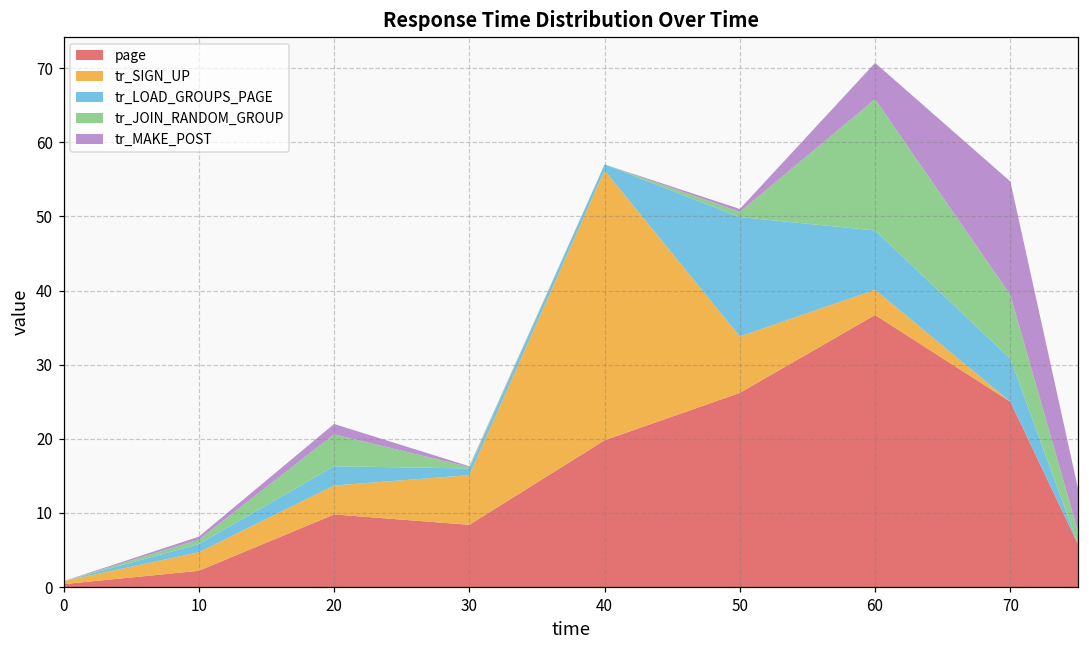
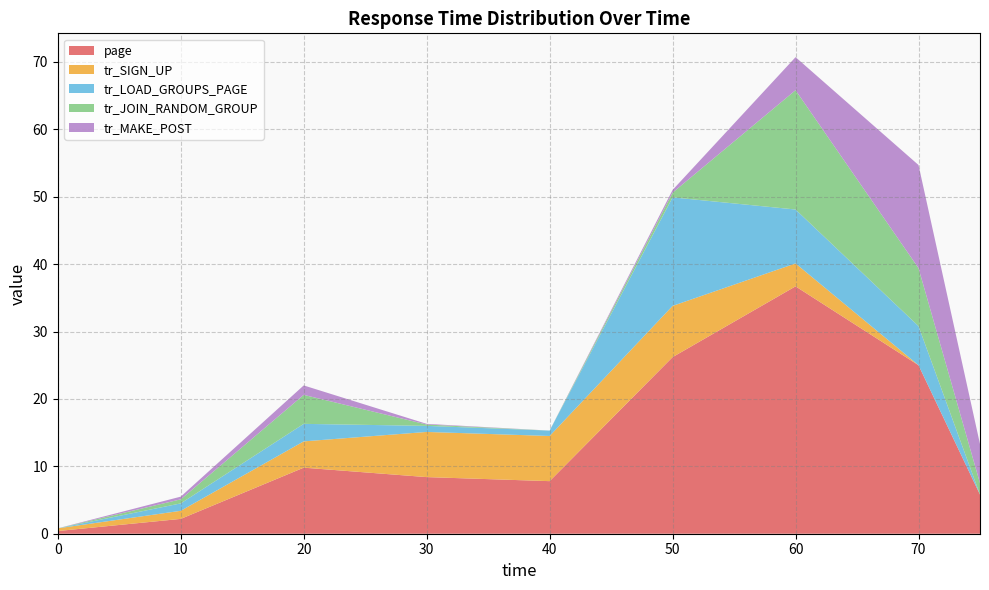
tr_SIGN_UP, 10: 3 -> 1
page, 40: 20 -> 8
tr_SIGN_UP, 40: 36 -> 7
